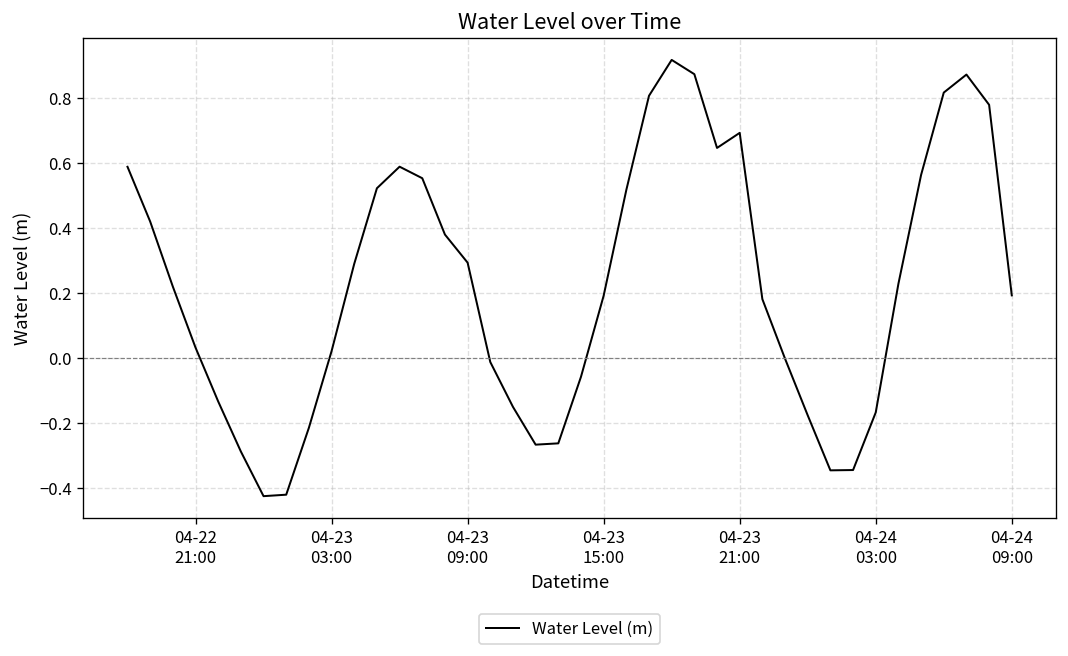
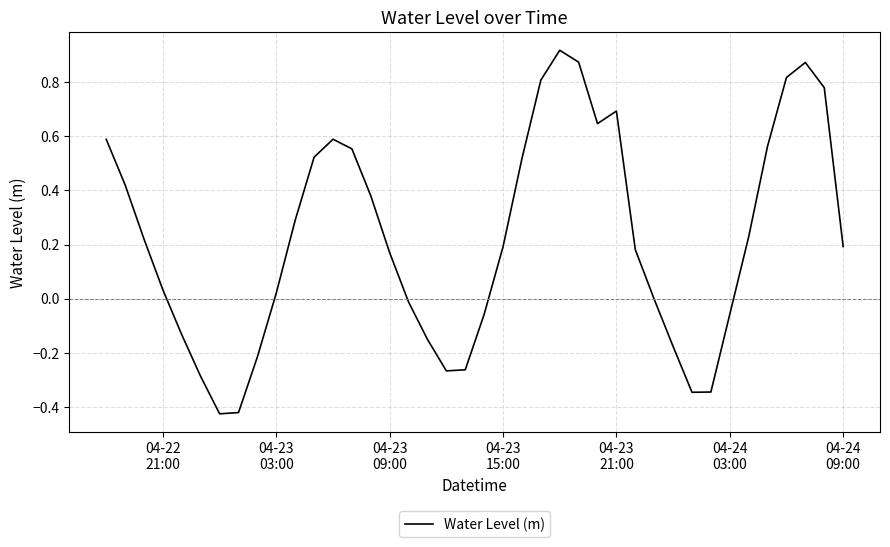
04-23 09:00: 0.29 -> 0.17
04-24 03:00: -0.17 -> -0.06
